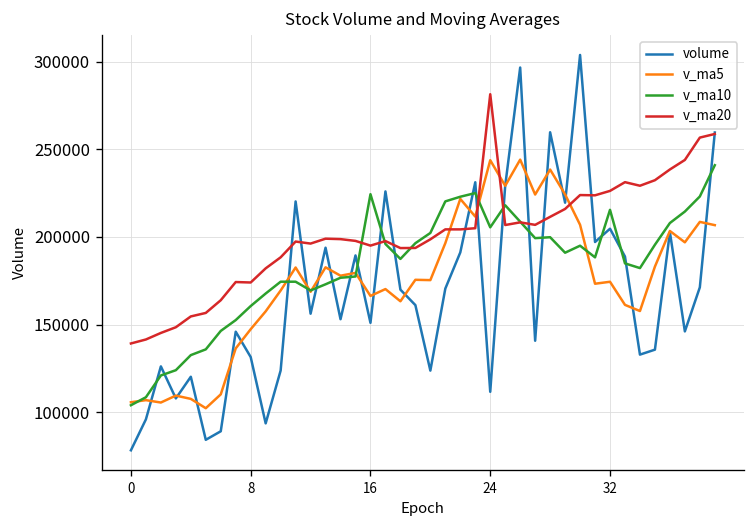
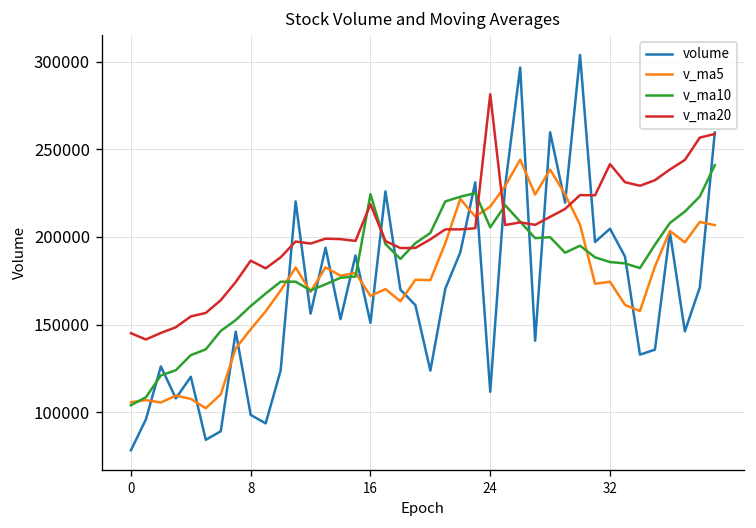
v_ma20, 0: 139000 -> 145000
volume, 8: 131000 -> 98000
v_ma20, 8: 174000 -> 186000
v_ma20, 16: 195000 -> 219000
v_ma5, 24: 244000 -> 217000
v_ma10, 32: 215000 -> 186000
v_ma20, 32: 226000 -> 242000
